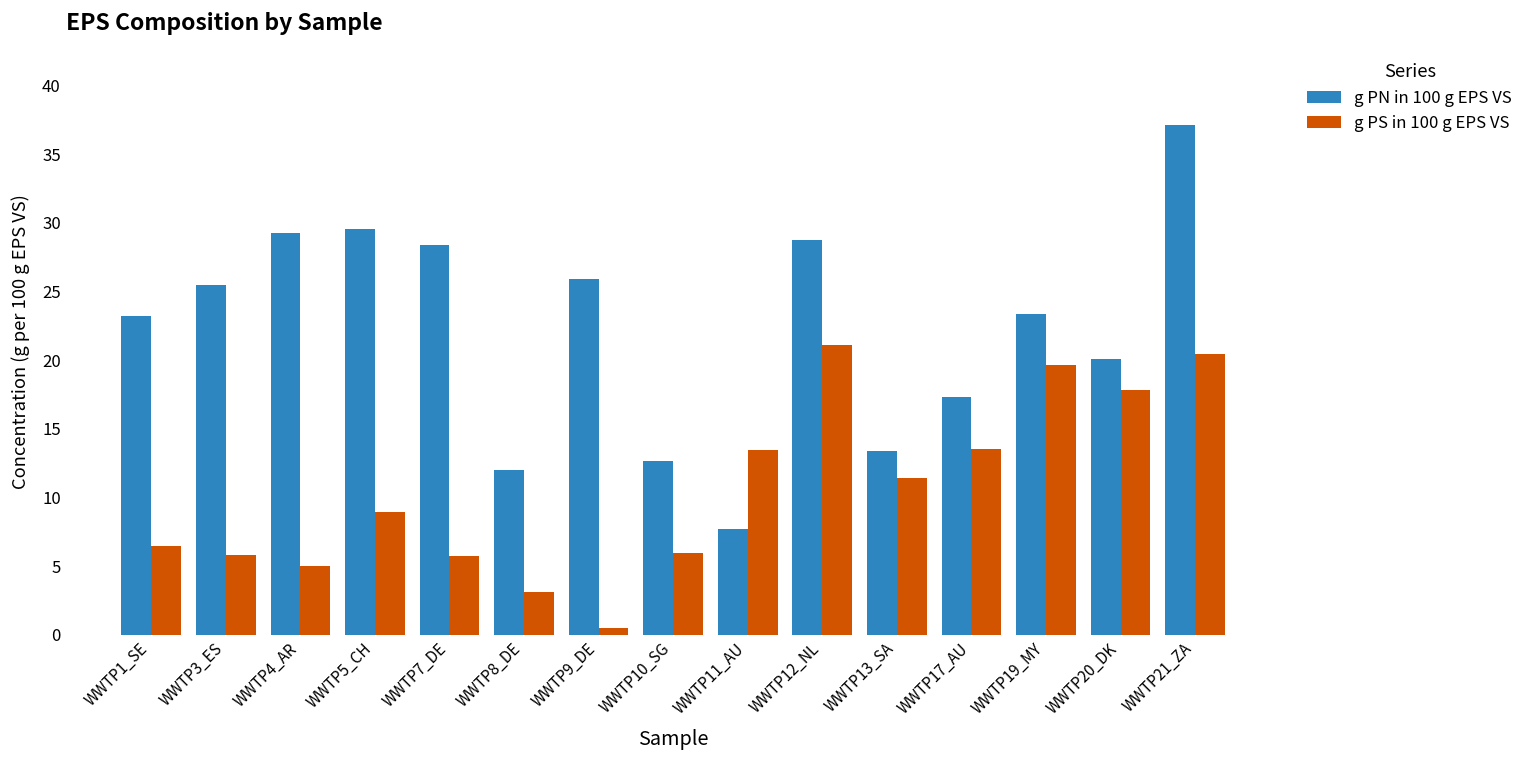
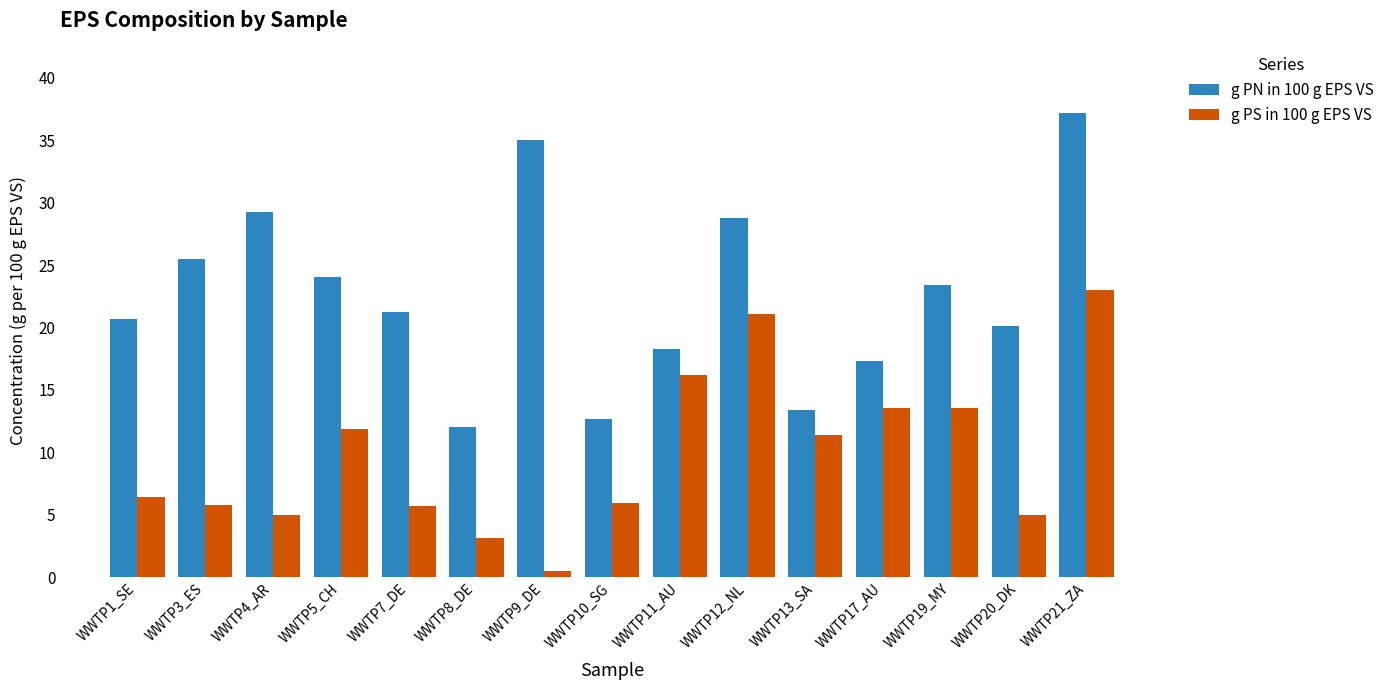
g PN in 100 g EPS VS, WWTP1_SE: 23.3 -> 20.7
g PN in 100 g EPS VS, WWTP5_CH: 29.6 -> 24.0
g PS in 100 g EPS VS, WWTP5_CH: 9.0 -> 11.9
g PN in 100 g EPS VS, WWTP7_DE: 28.4 -> 21.3
g PN in 100 g EPS VS, WWTP9_DE: 25.9 -> 35.0
g PN in 100 g EPS VS, WWTP11_AU: 7.7 -> 18.3
g PS in 100 g EPS VS, WWTP11_AU: 13.5 -> 16.2
g PS in 100 g EPS VS, WWTP19_MY: 19.6 -> 13.5
g PS in 100 g EPS VS, WWTP20_DK: 17.8 -> 4.9
g PS in 100 g EPS VS, WWTP21_ZA: 20.5 -> 23.0
